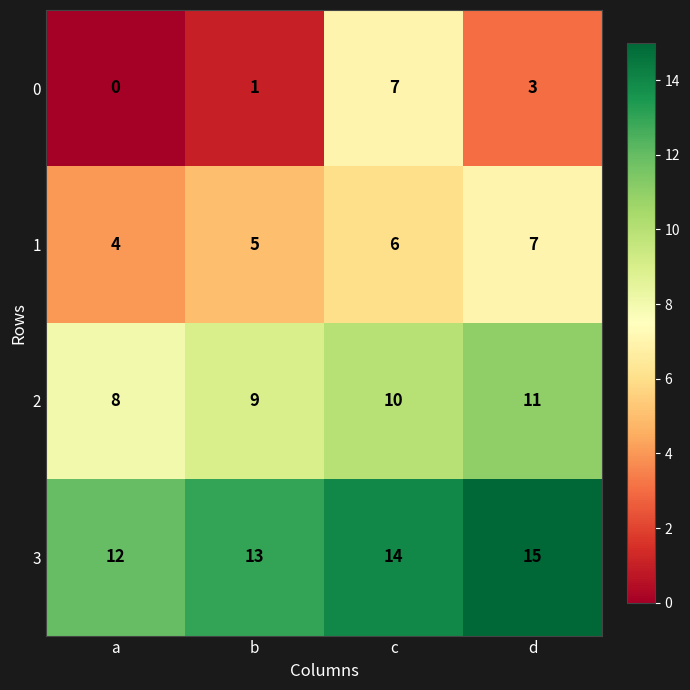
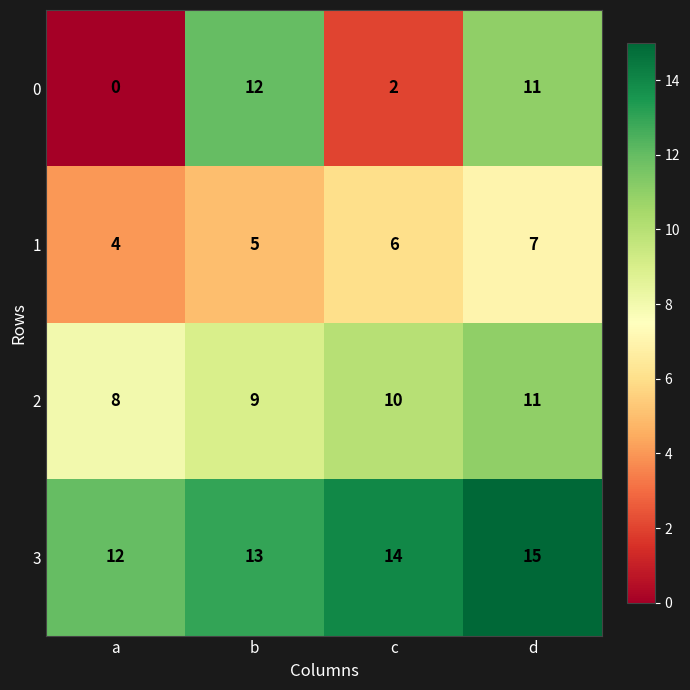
0, b: 1 -> 12
0, c: 7 -> 2
0, d: 3 -> 11
